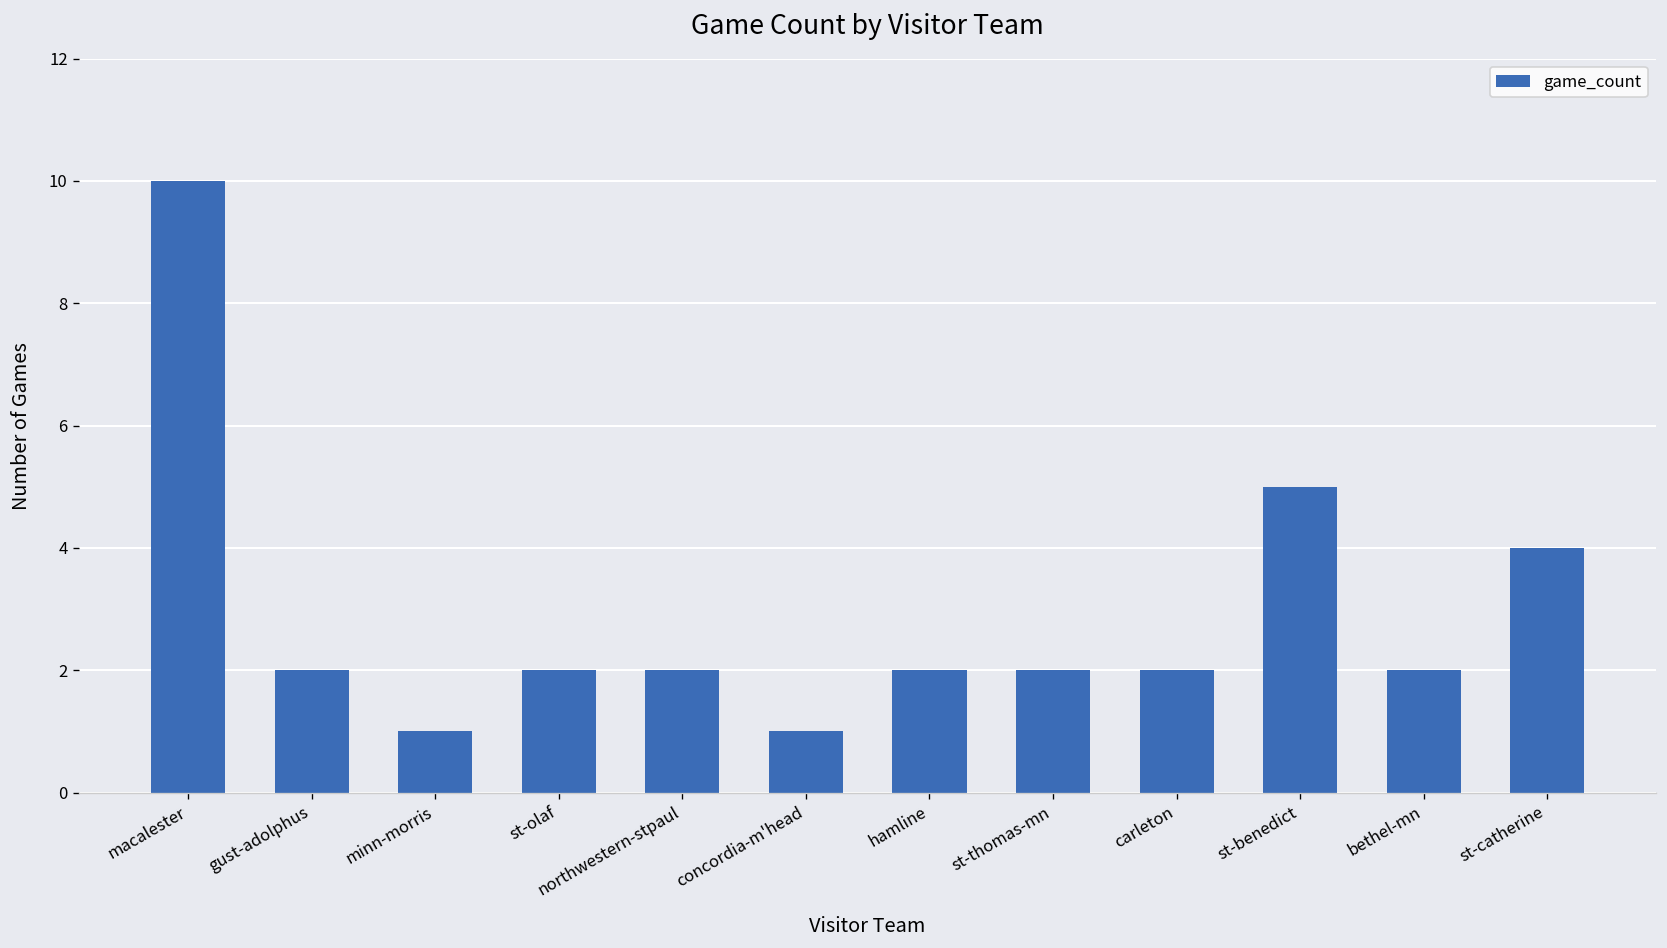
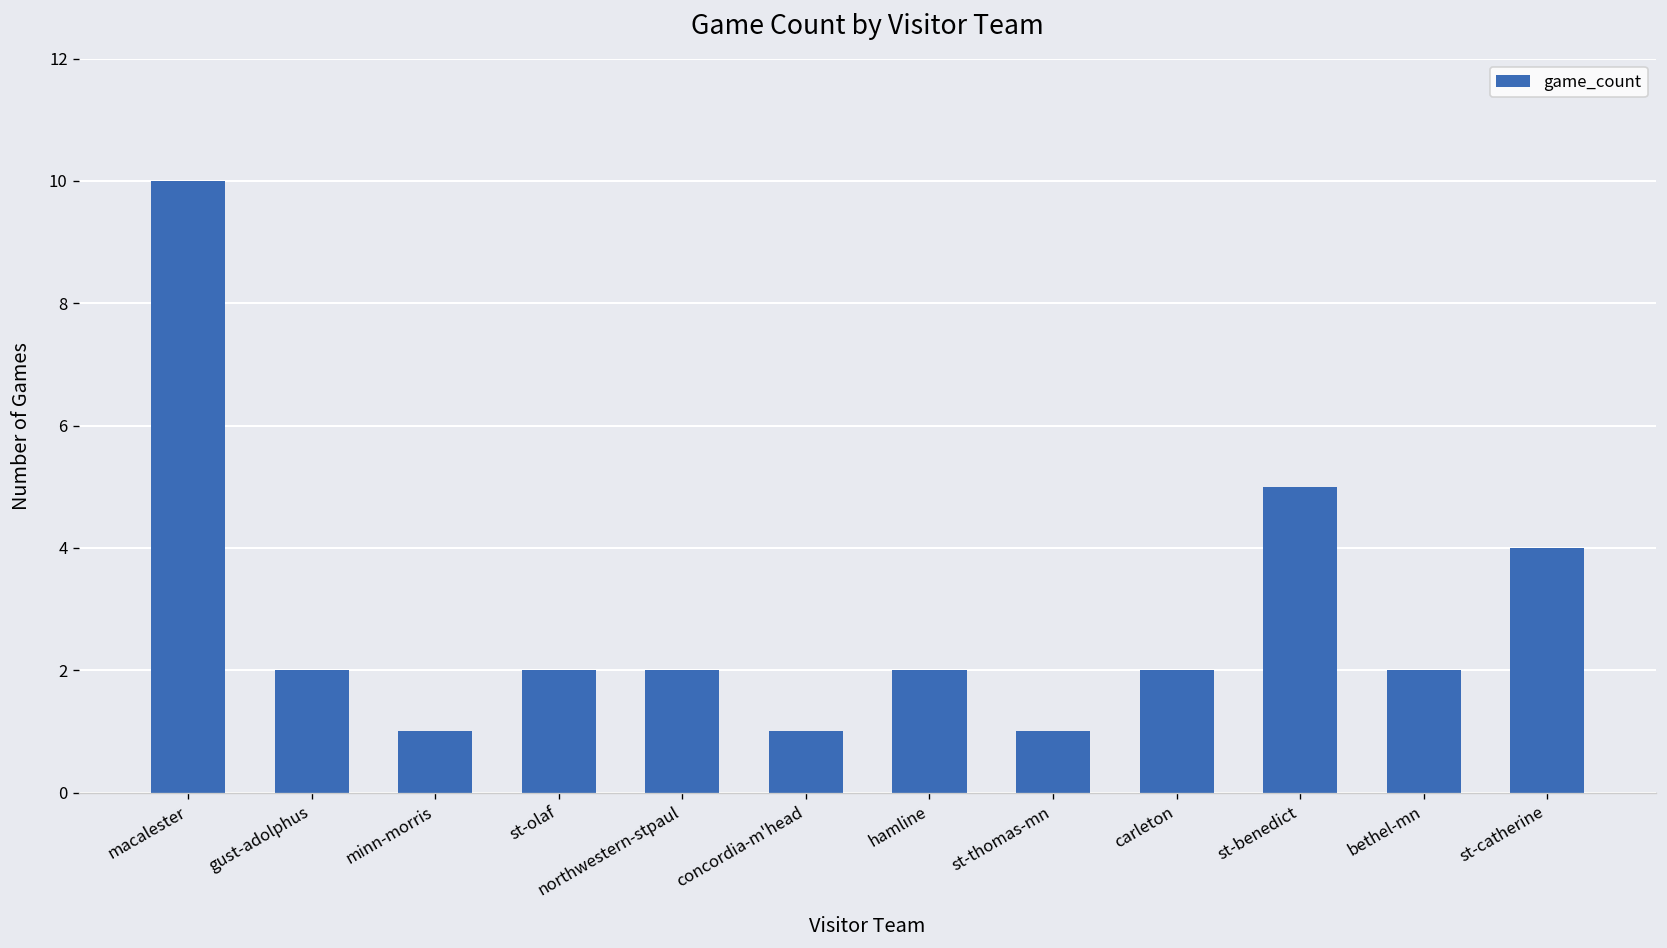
st-thomas-mn: 2 -> 1
